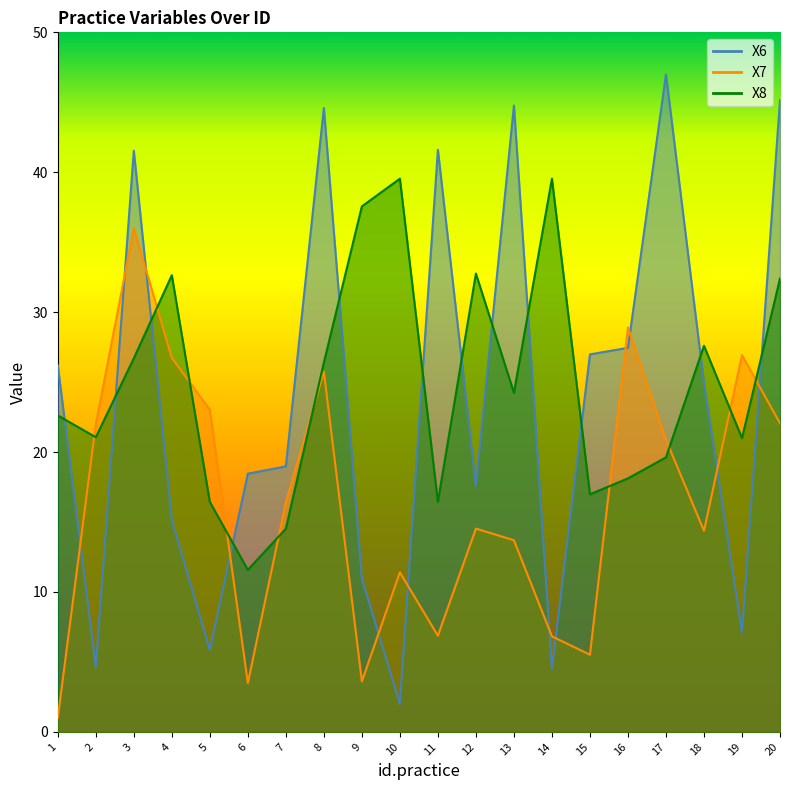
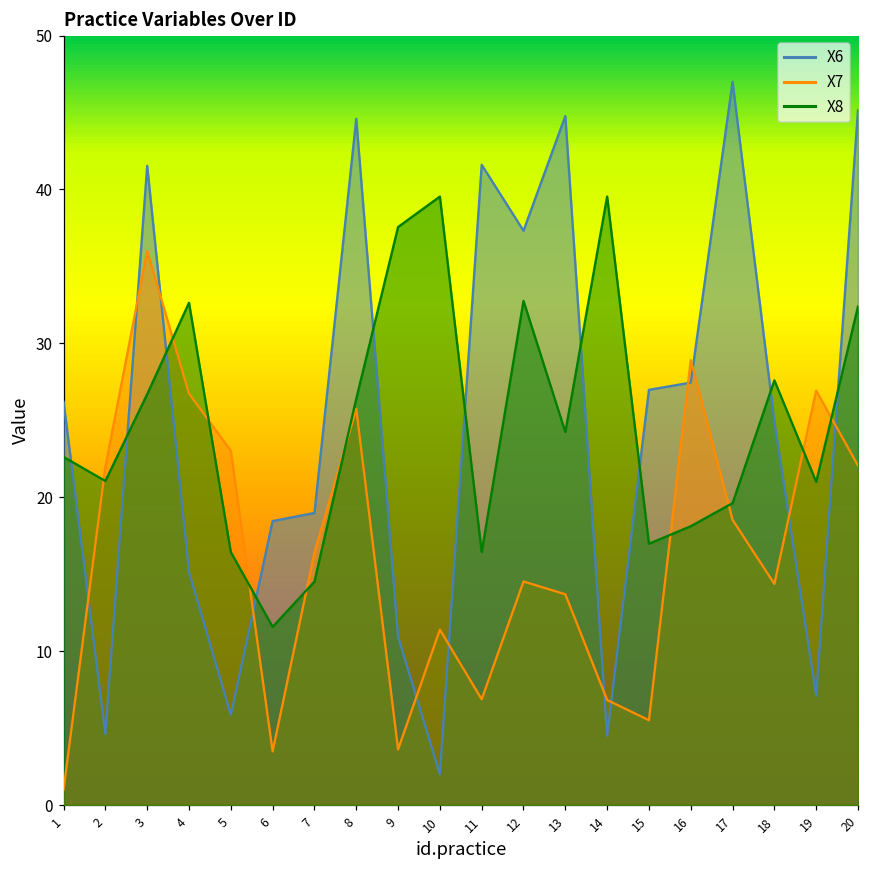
X6, 12: 17.6 -> 37.3
X7, 17: 20.9 -> 18.5
